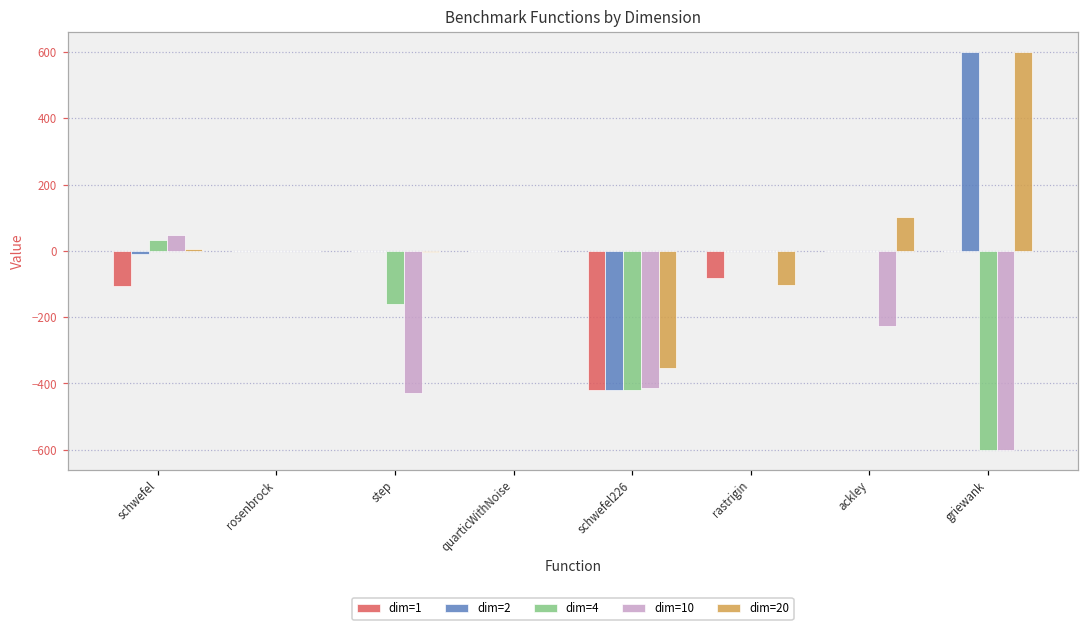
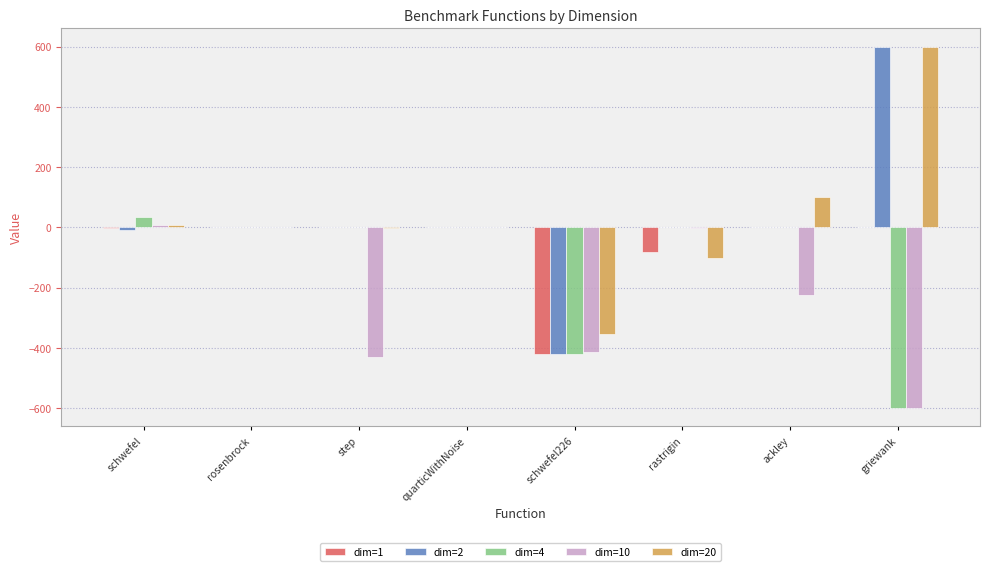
dim=1, schwefel: -110 -> 0
dim=10, schwefel: 50 -> 10
dim=4, step: -160 -> 0
